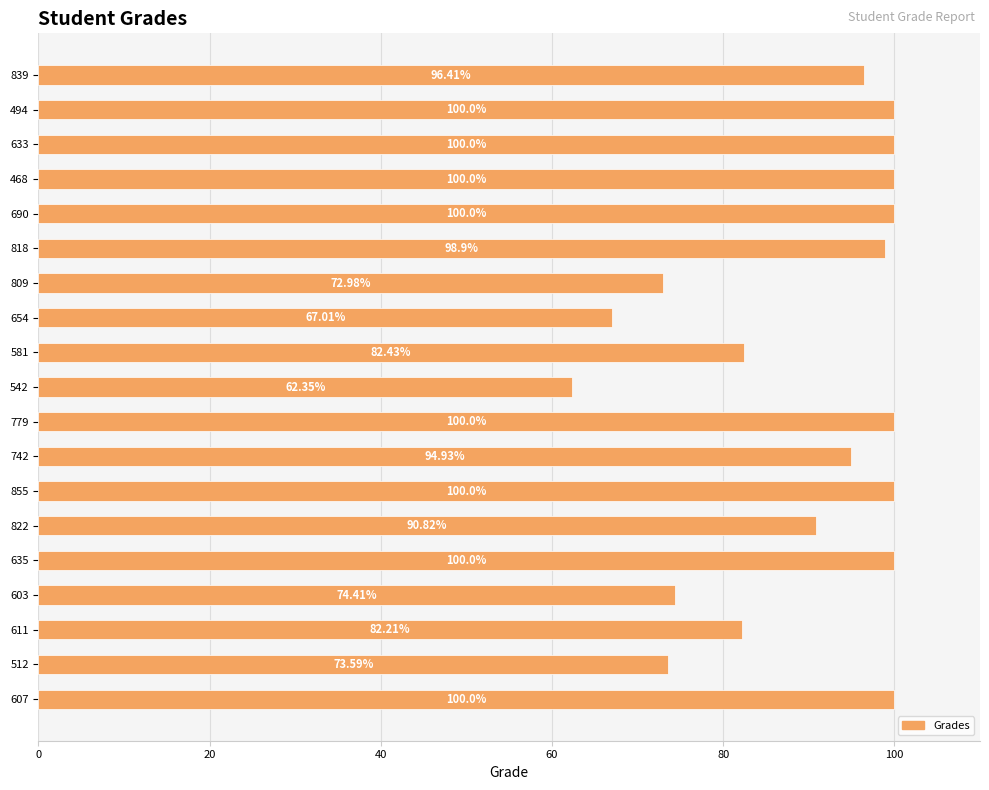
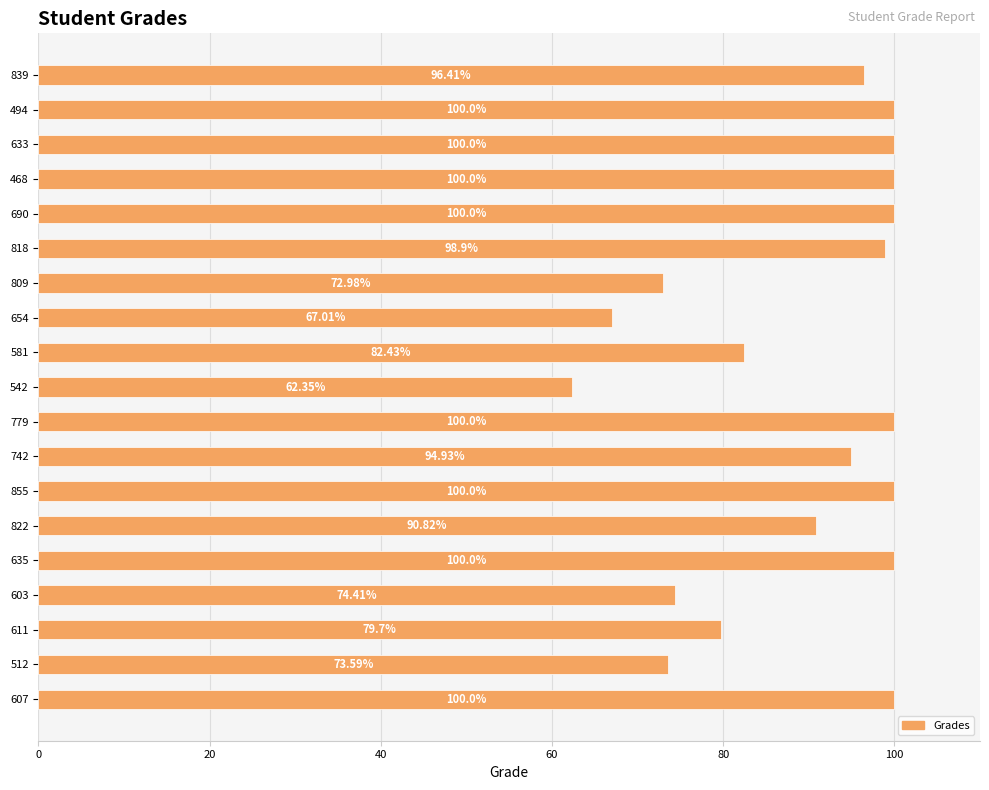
611: 82.21% -> 79.7%
